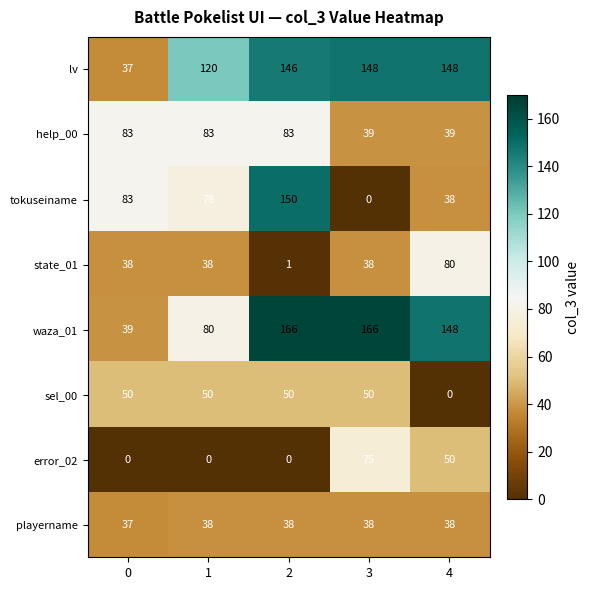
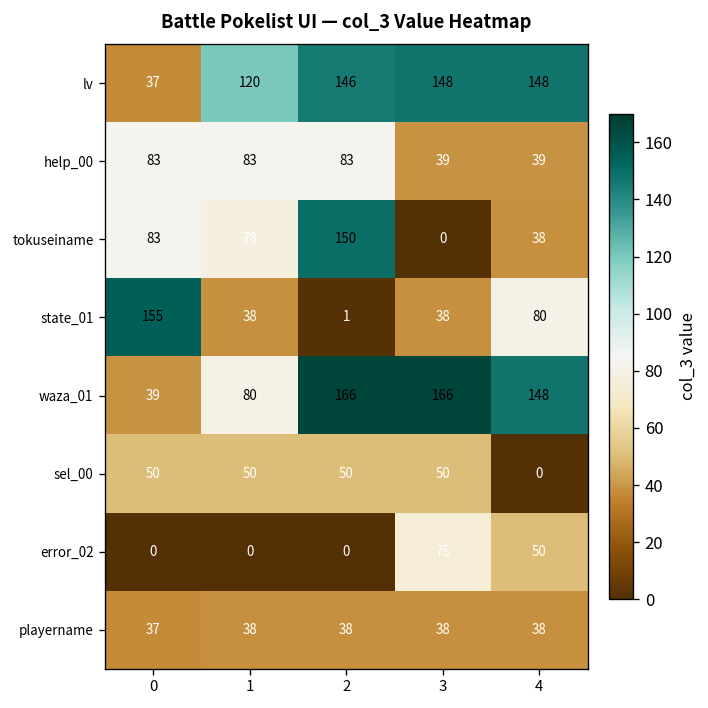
state_01, 0: 38 -> 155
